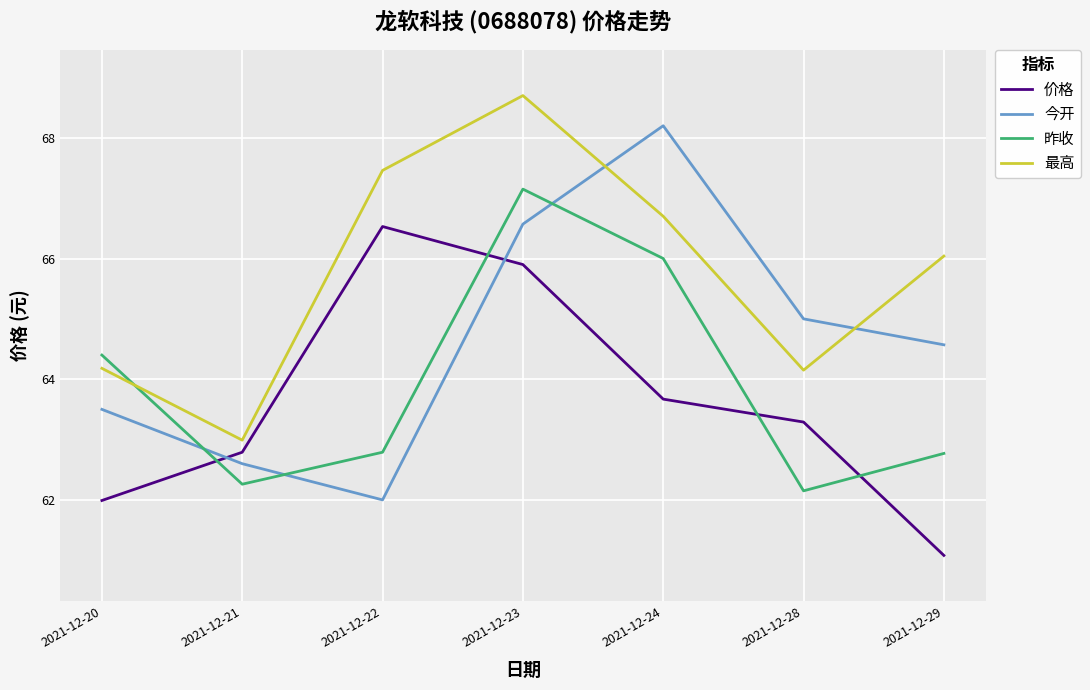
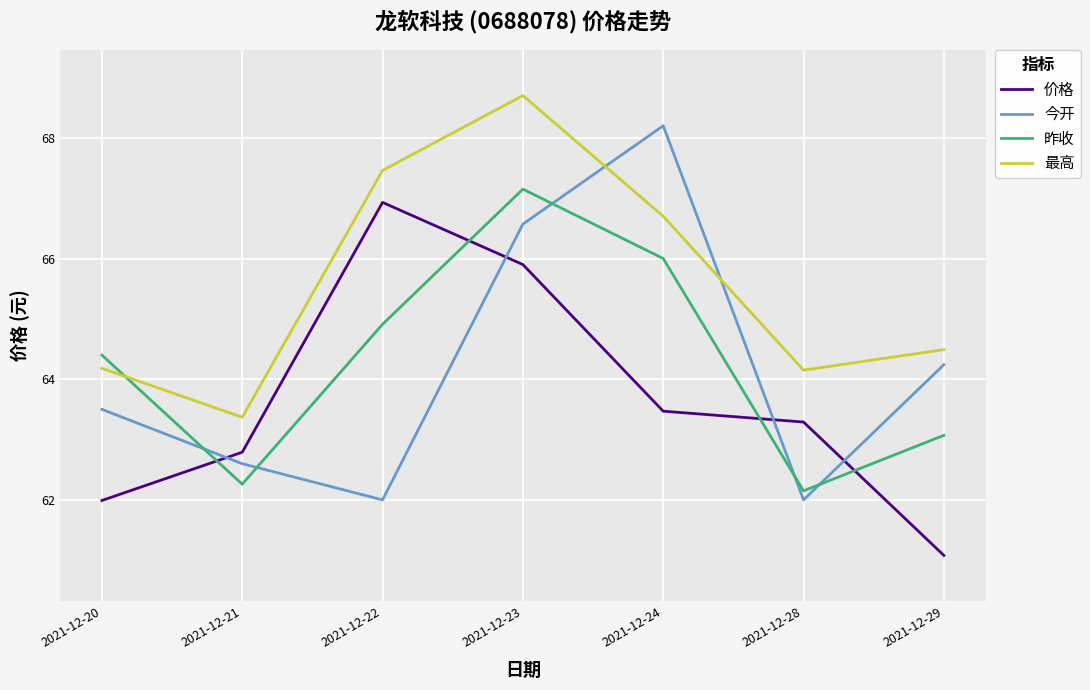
最高, 2021-12-21: 63.0 -> 63.4
价格, 2021-12-22: 66.5 -> 66.9
昨收, 2021-12-22: 62.8 -> 64.9
价格, 2021-12-24: 63.7 -> 63.5
今开, 2021-12-28: 65 -> 62
今开, 2021-12-29: 64.6 -> 64.2
昨收, 2021-12-29: 62.8 -> 63.1
最高, 2021-12-29: 66.0 -> 64.5
